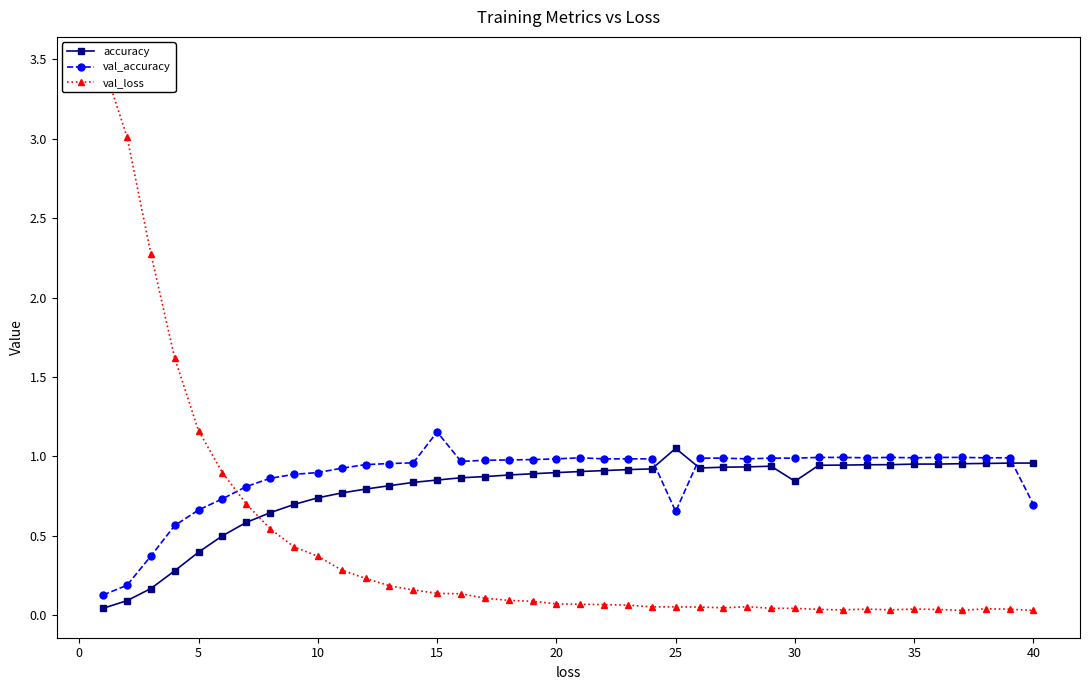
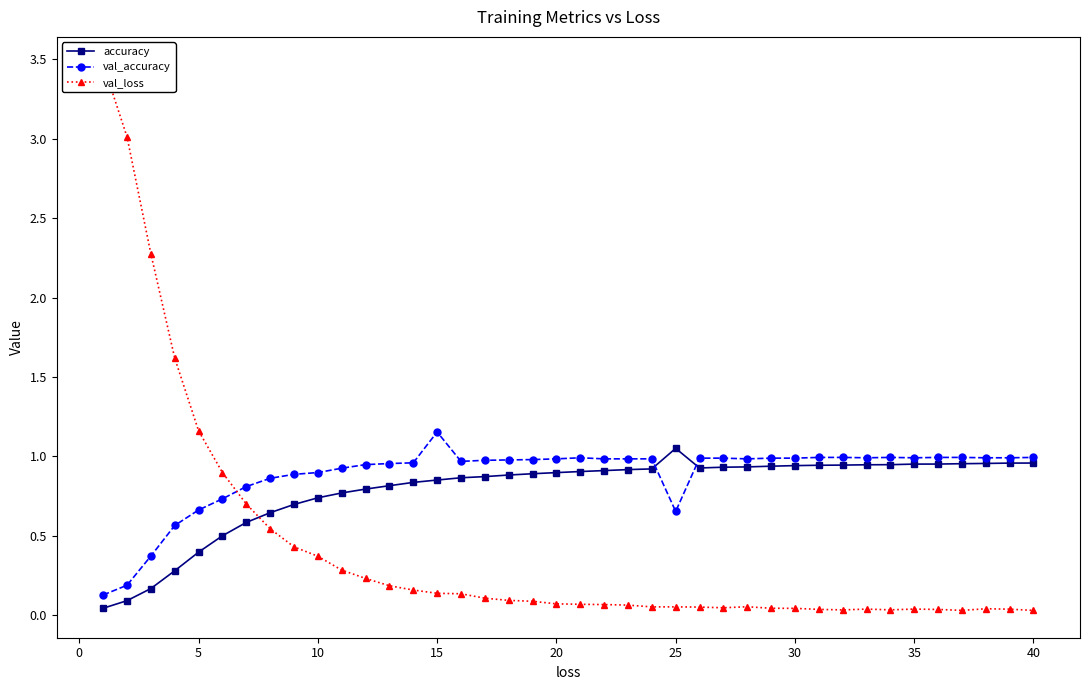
accuracy, 30: 0.84 -> 0.94
val_accuracy, 40: 0.70 -> 0.99
